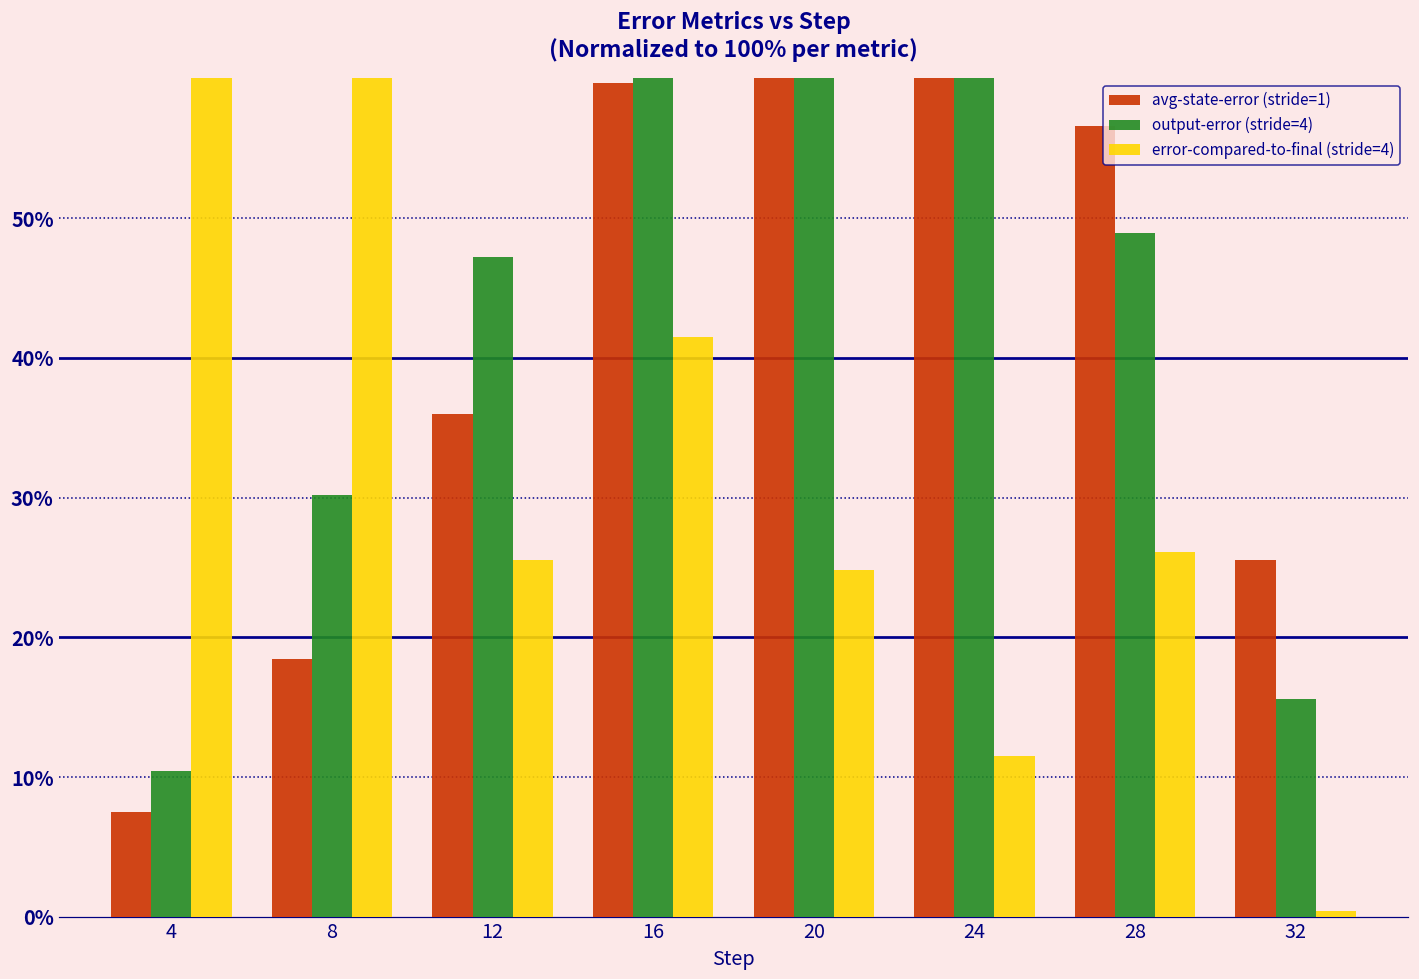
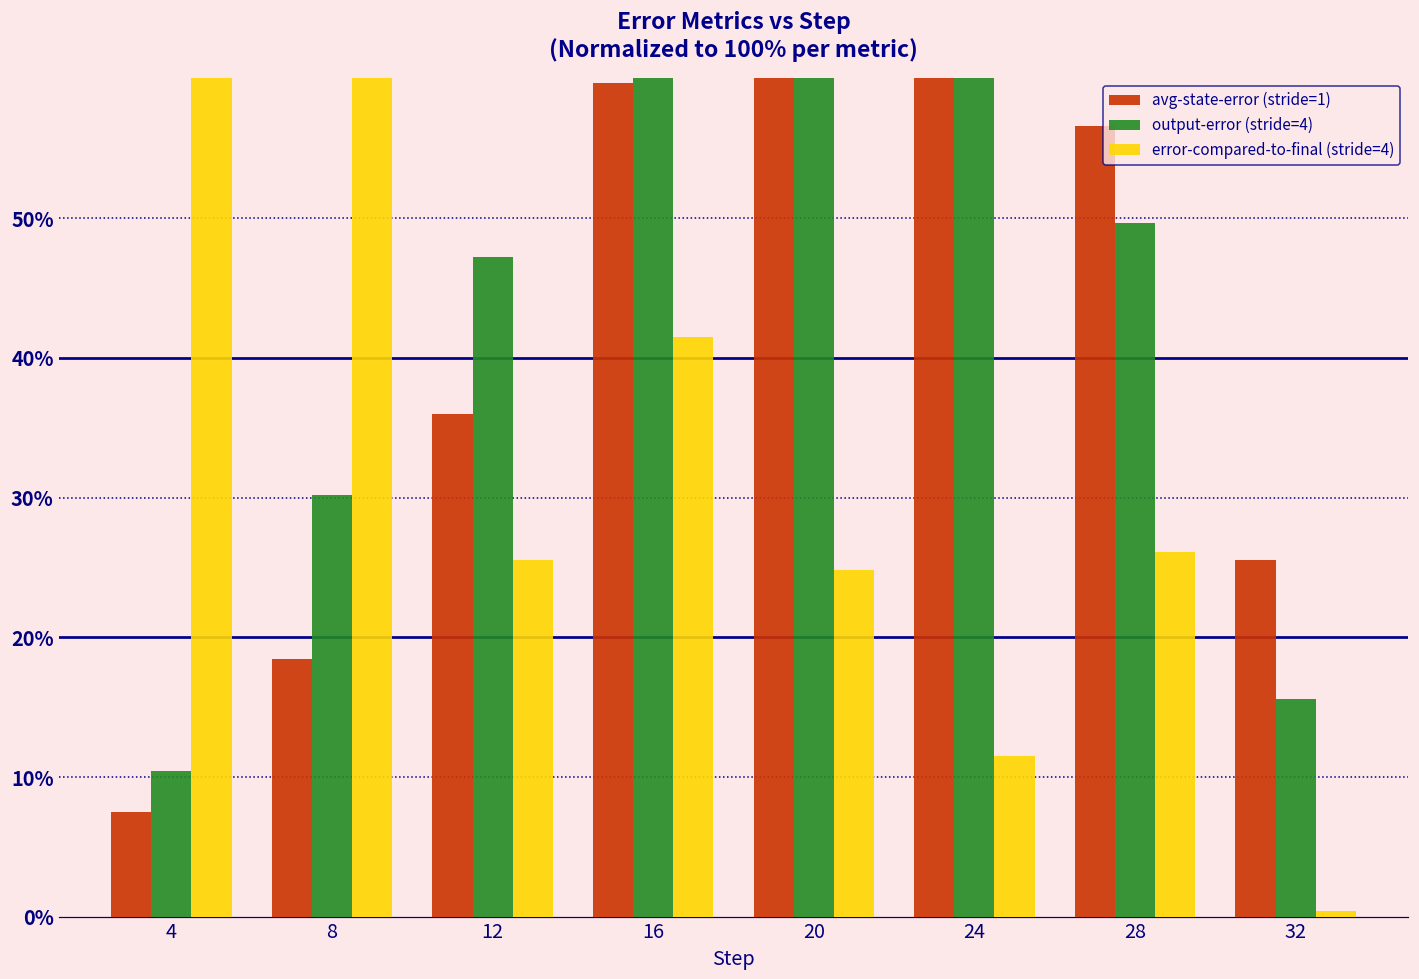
output-error (stride=4), 28: 49.0% -> 49.7%
